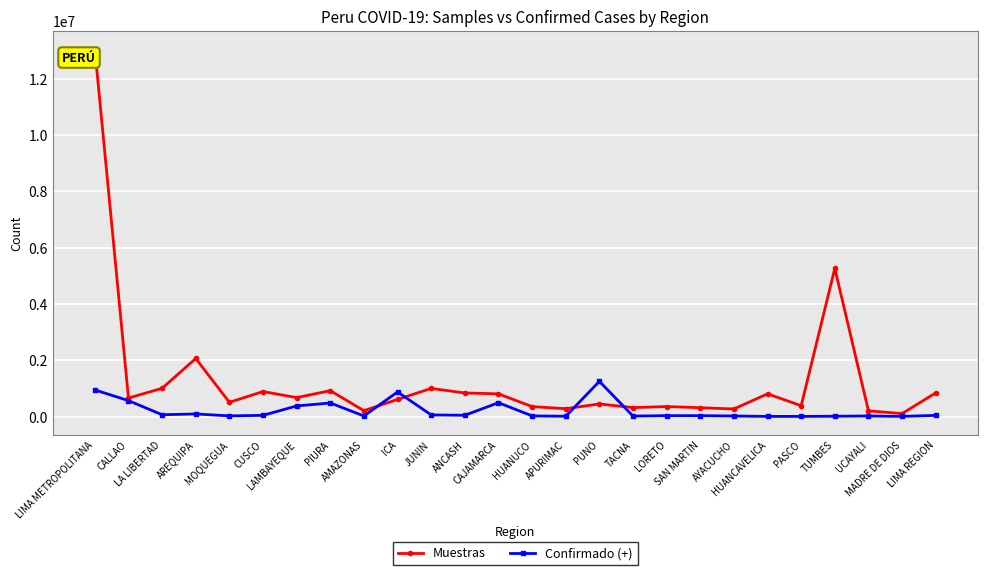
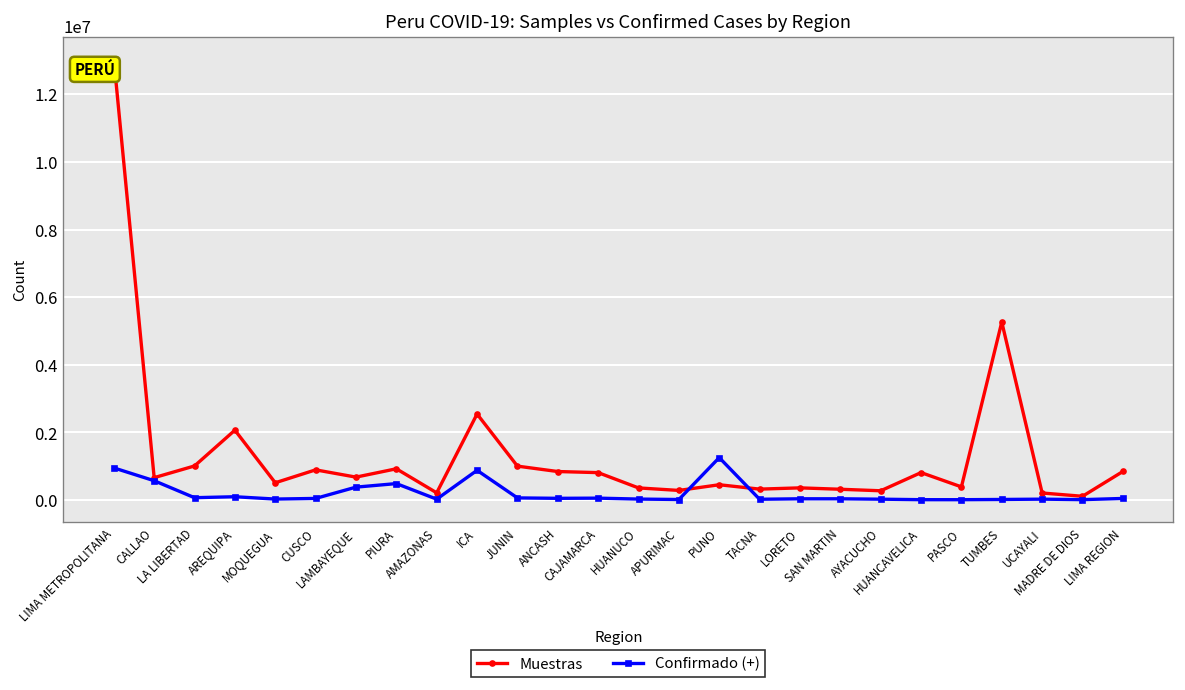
Muestras, ICA: 600000 -> 2500000
Confirmado (+), CAJAMARCA: 500000 -> 100000
